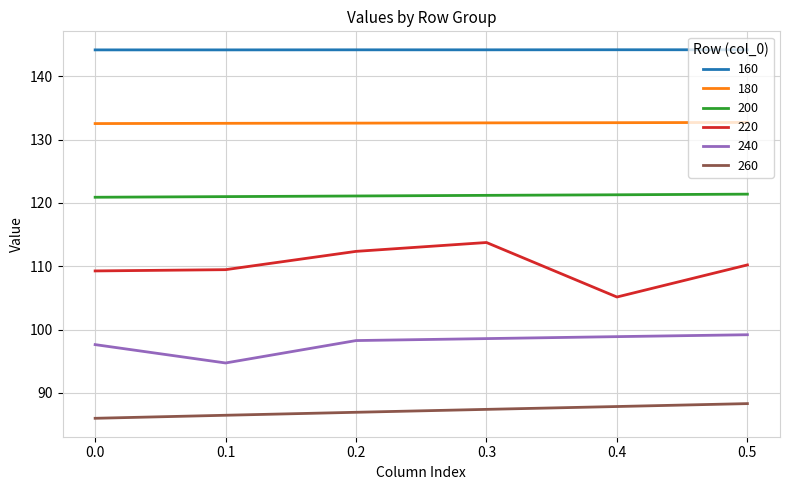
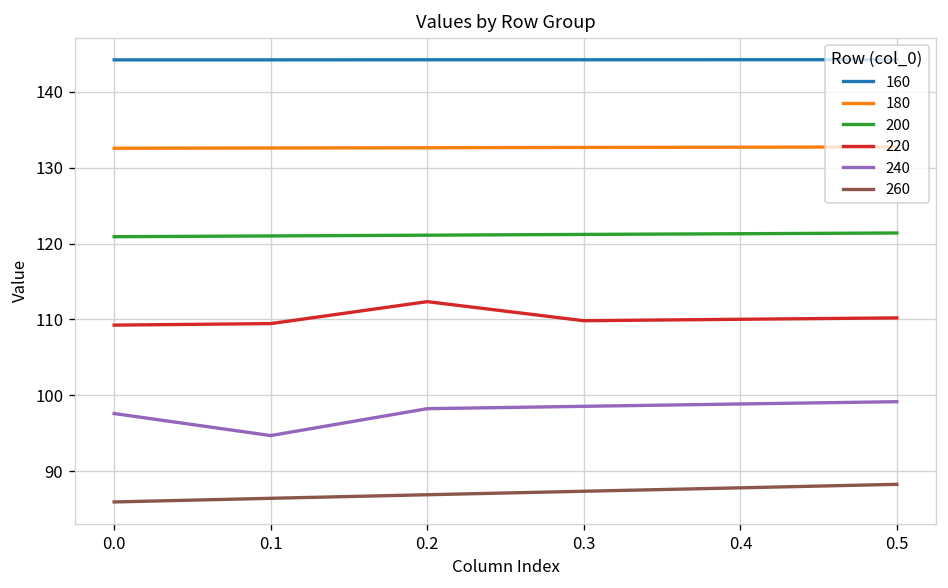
220, 0.3: 114 -> 110
220, 0.4: 105 -> 110
